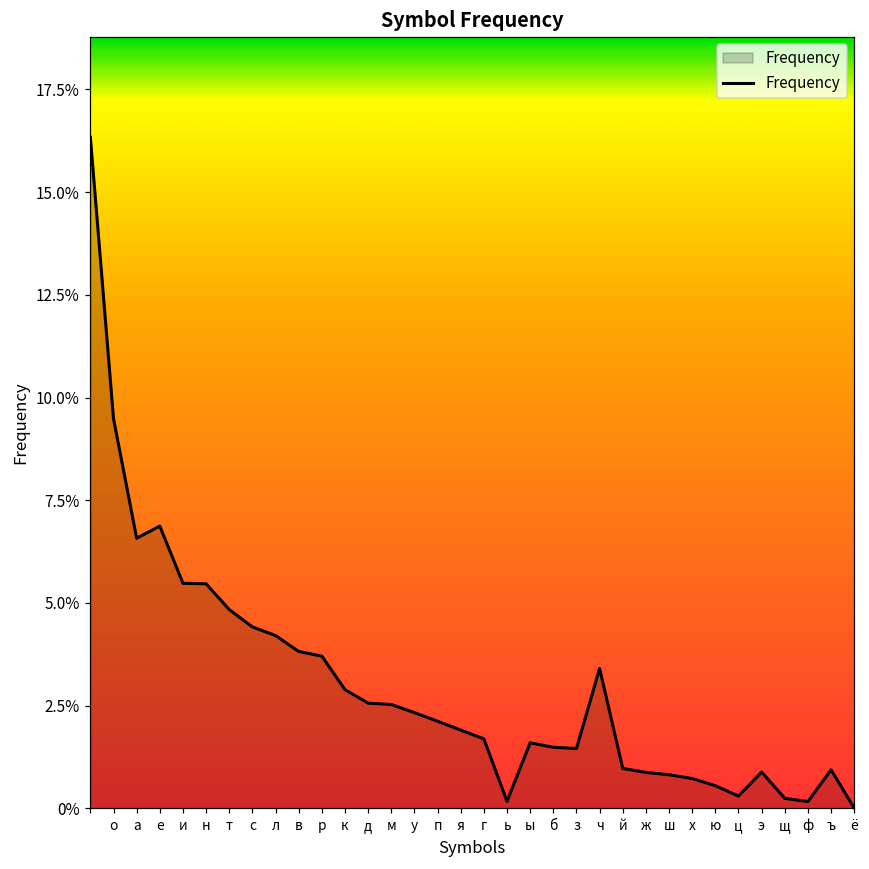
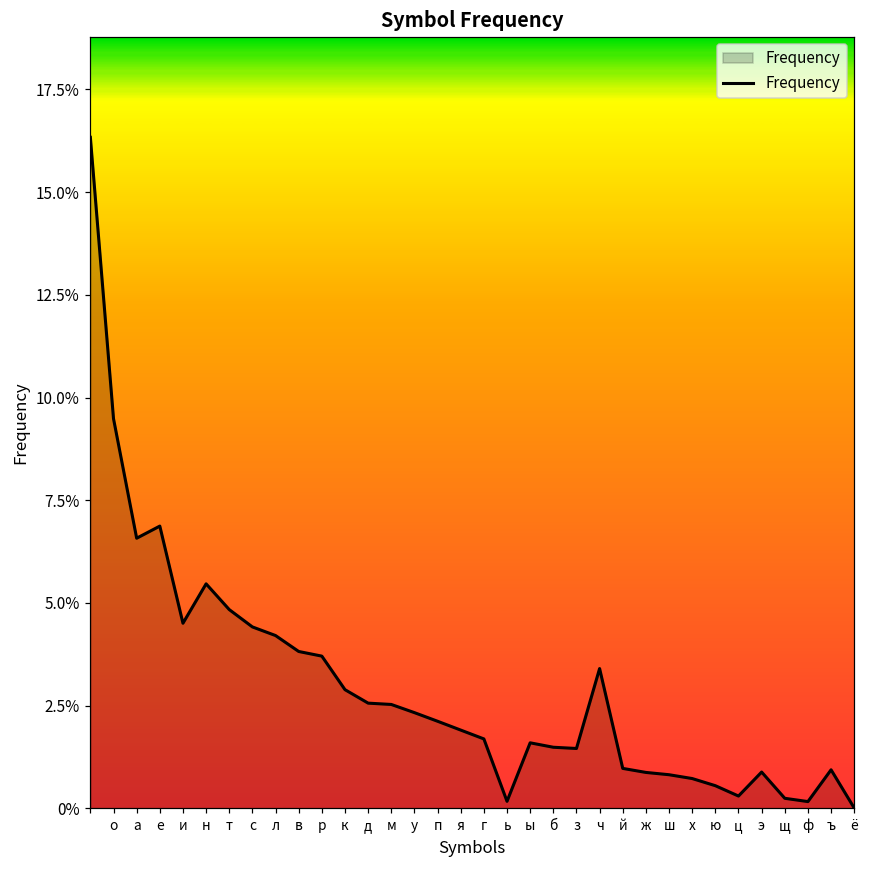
и: 5.5% -> 4.5%
